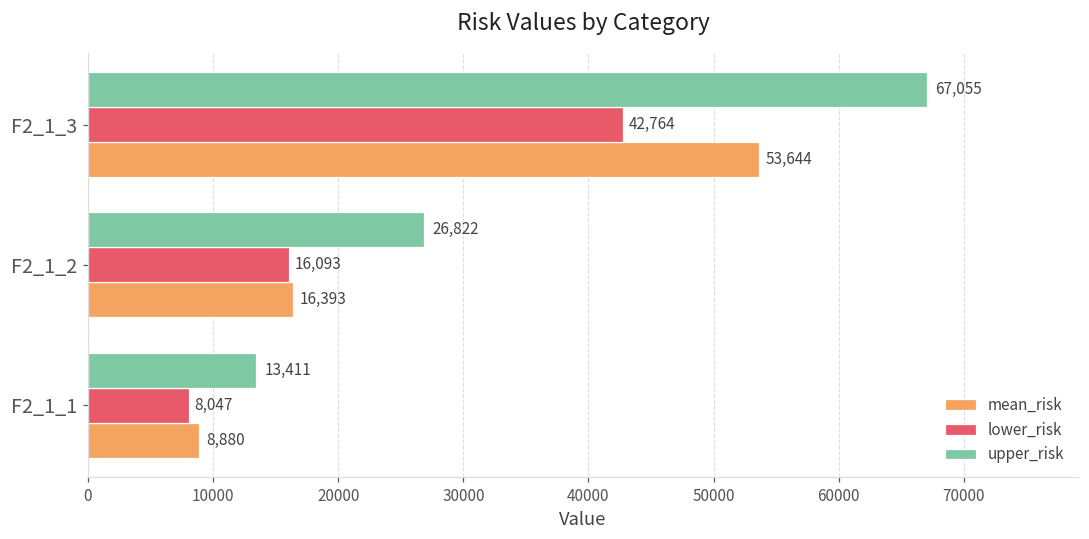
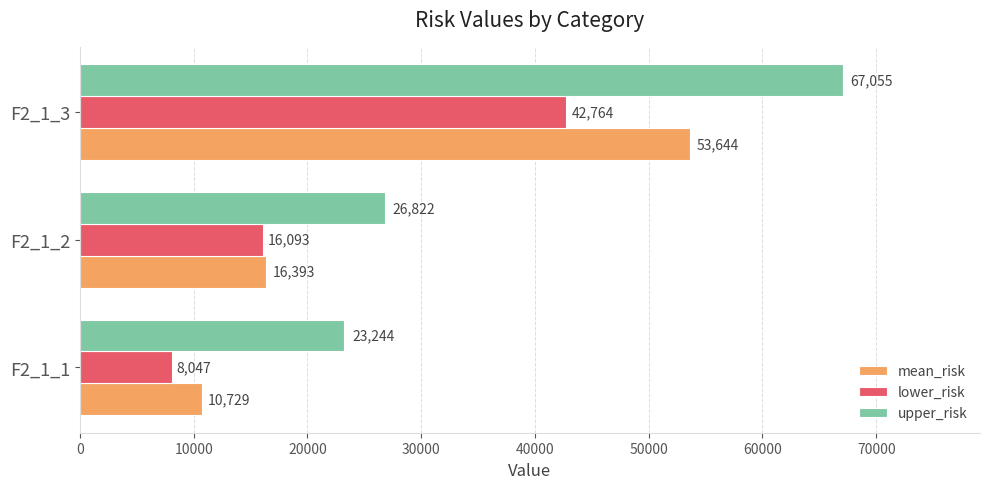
upper_risk, F2_1_1: 13,411 -> 23,244
mean_risk, F2_1_1: 8,880 -> 10,729
